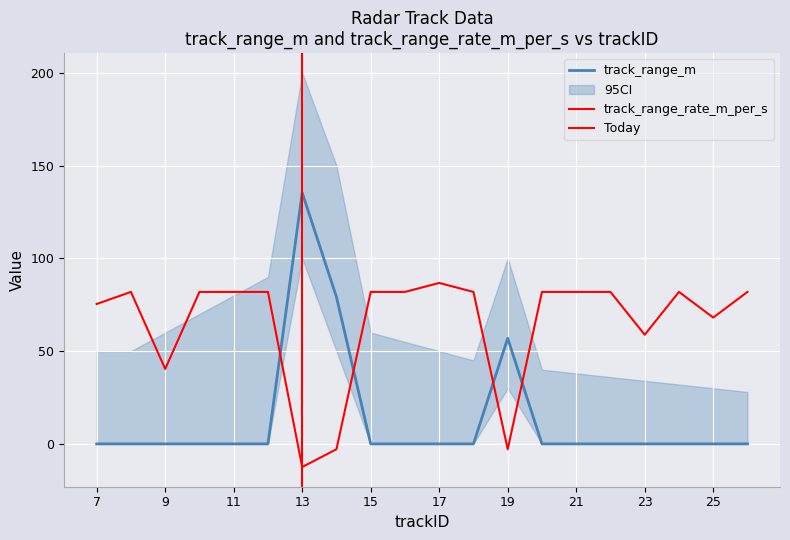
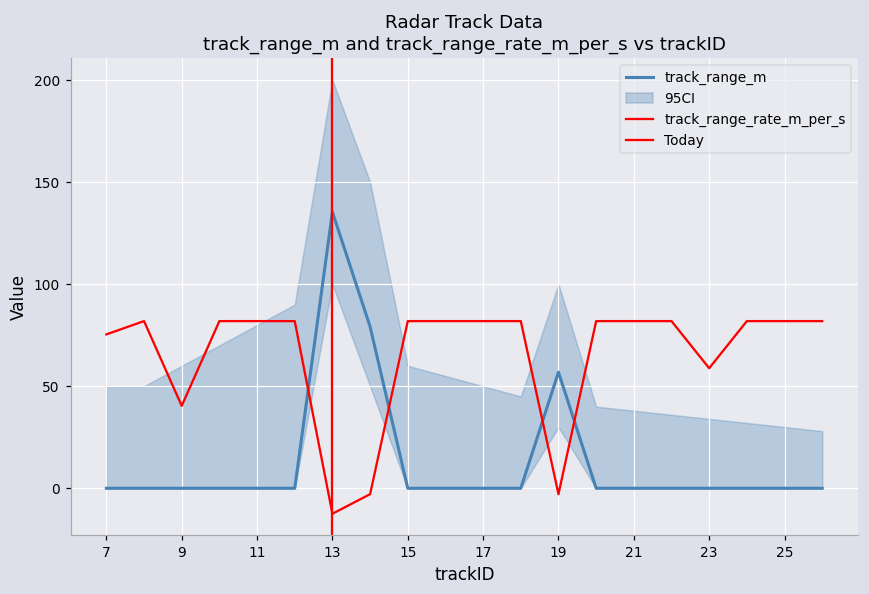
track_range_rate_m_per_s, 17: 87 -> 82
track_range_rate_m_per_s, 25: 68 -> 82
